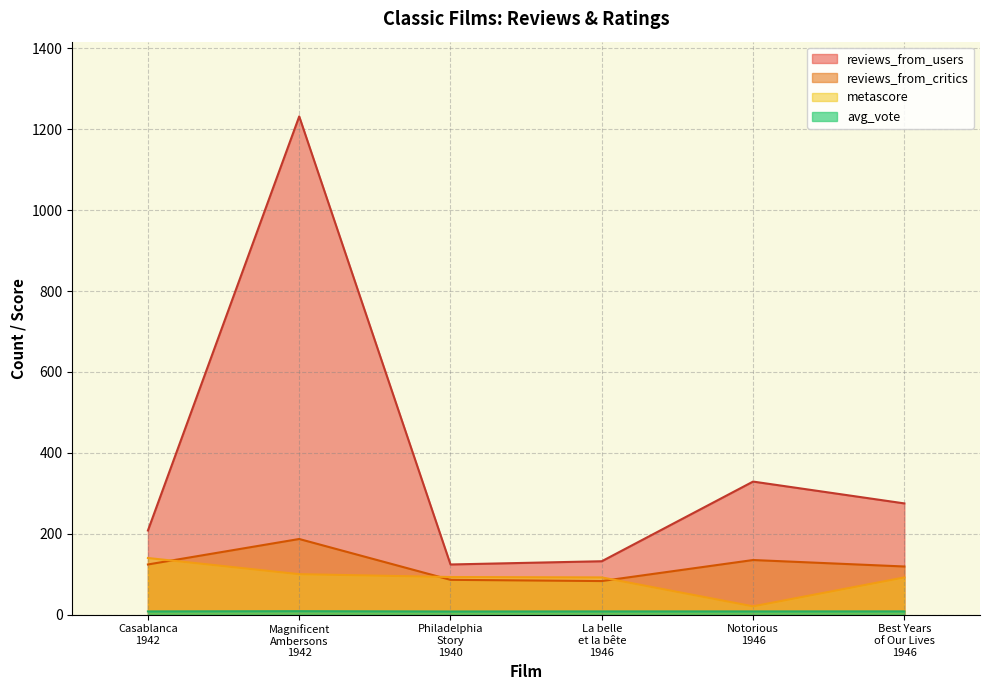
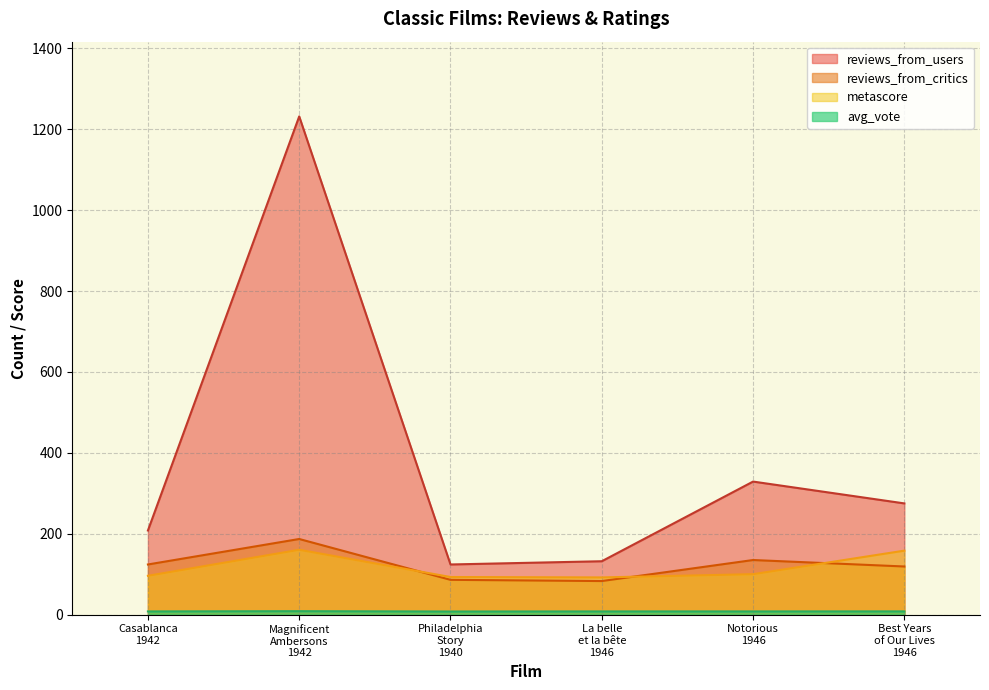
metascore, Casablanca 1942: 140 -> 100
metascore, Magnificent Ambersons 1942: 100 -> 160
metascore, Notorious 1946: 20 -> 100
metascore, Best Years of Our Lives 1946: 90 -> 160
